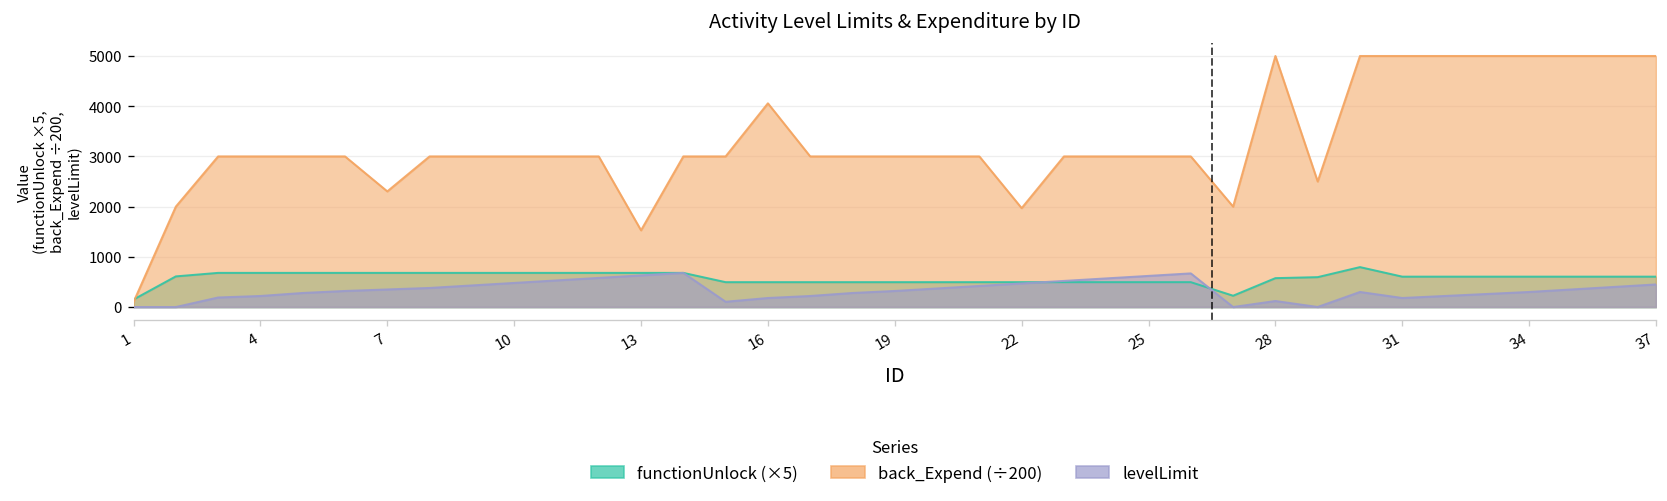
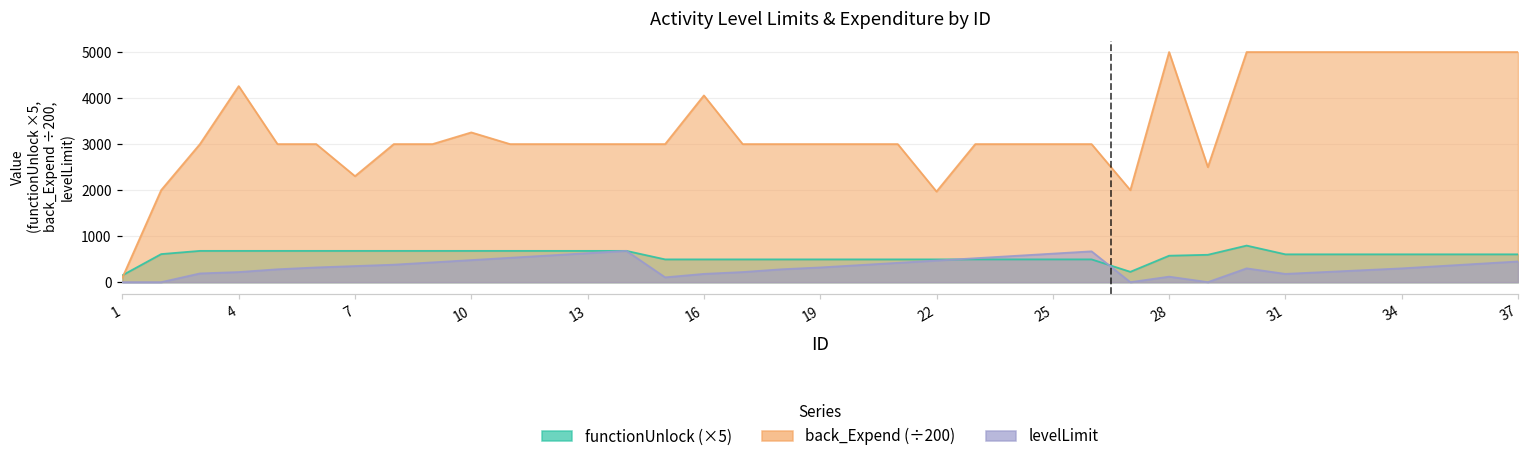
back_Expend (÷200), 4: 3000 -> 4300
back_Expend (÷200), 10: 3000 -> 3300
back_Expend (÷200), 13: 1500 -> 3000
